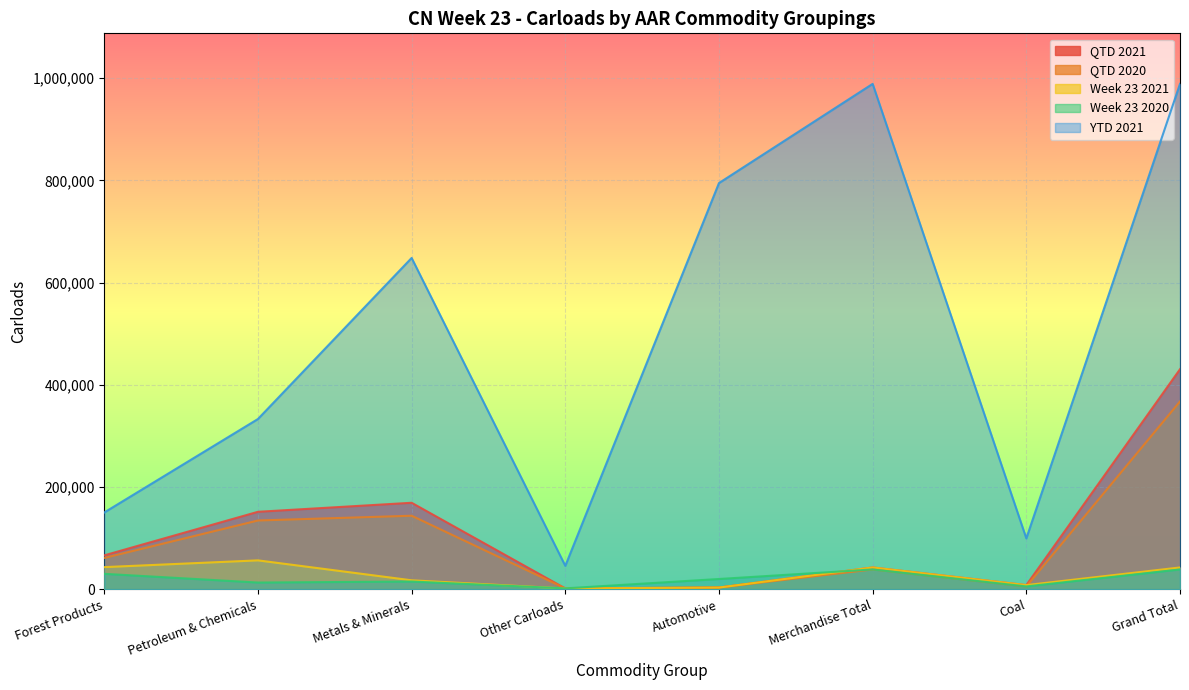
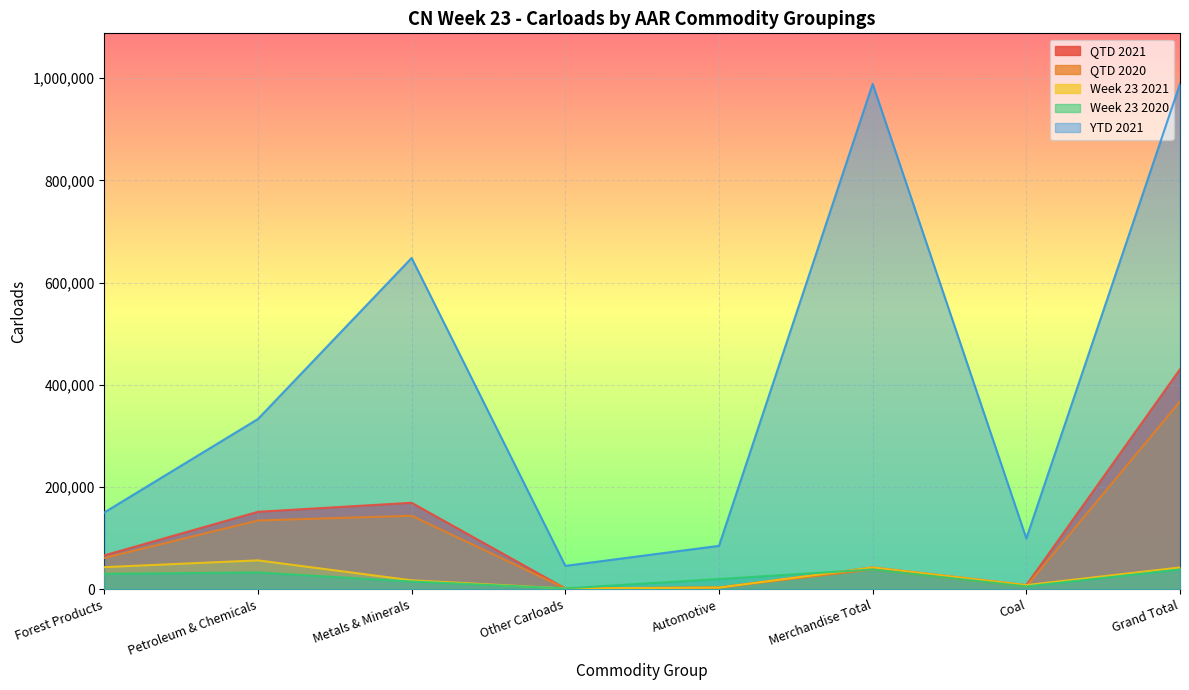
Week 23 2020, Petroleum & Chemicals: 10,000 -> 30,000
YTD 2021, Automotive: 790,000 -> 80,000
